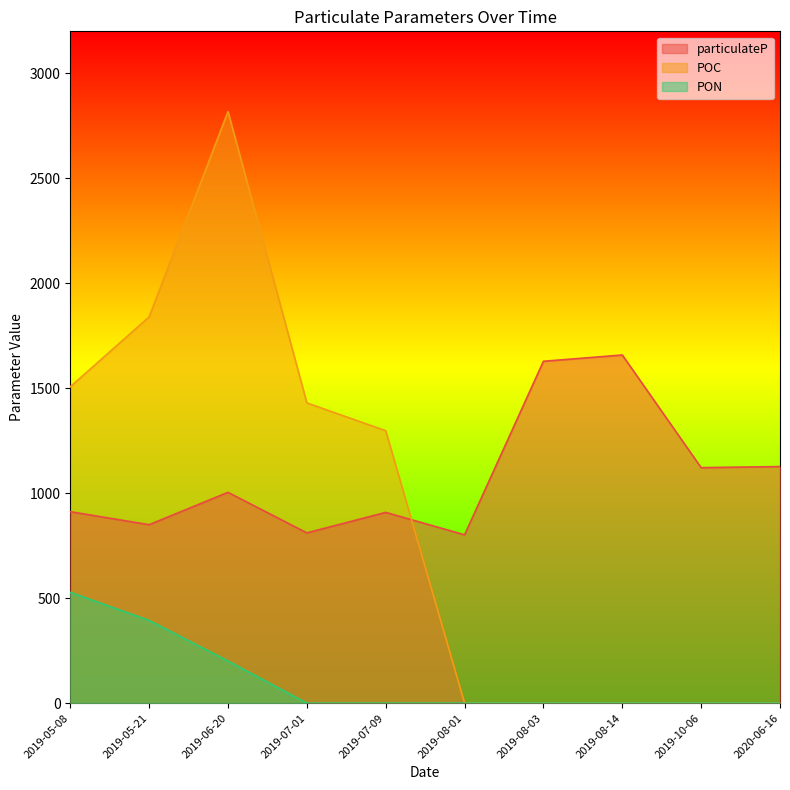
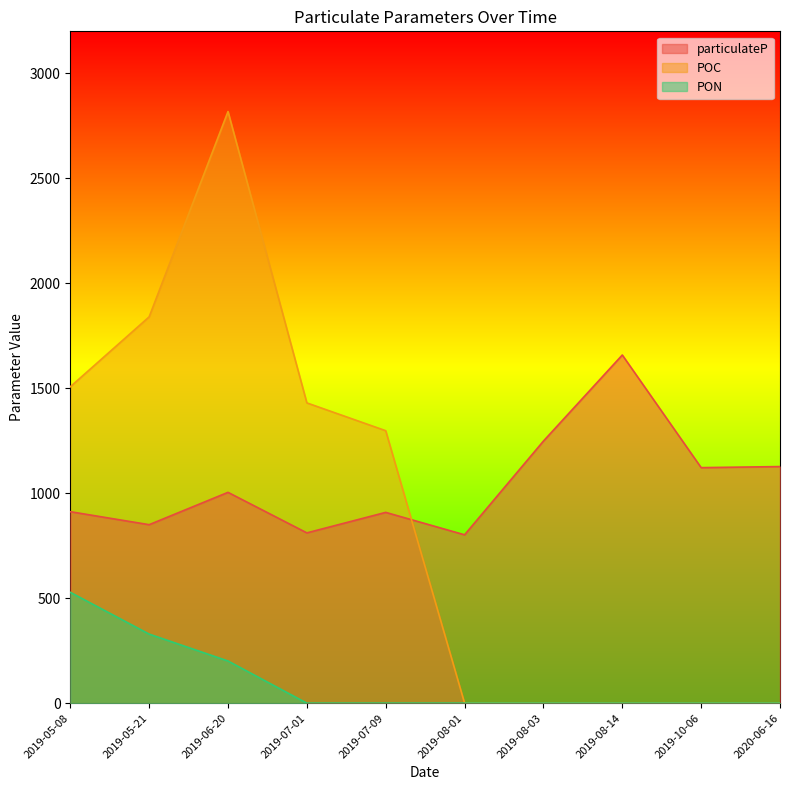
PON, 2019-05-21: 390 -> 330
particulateP, 2019-08-03: 1630 -> 1250
